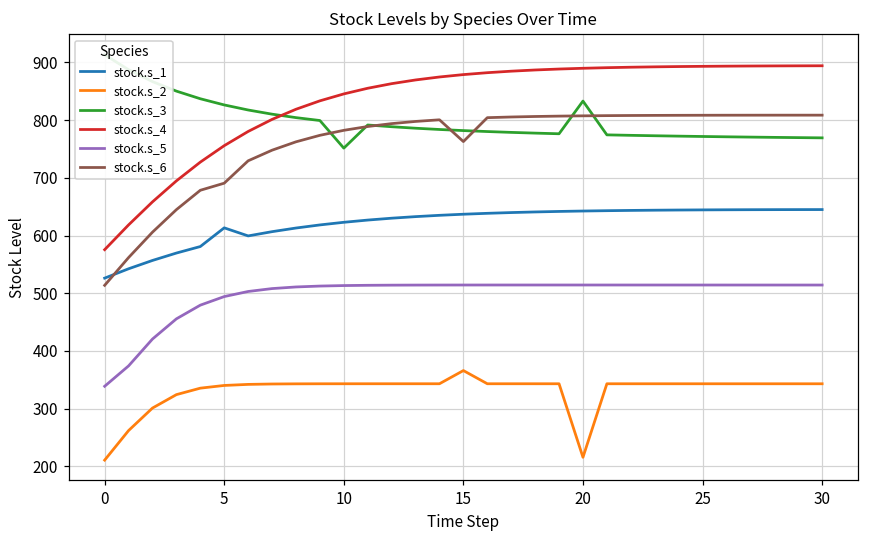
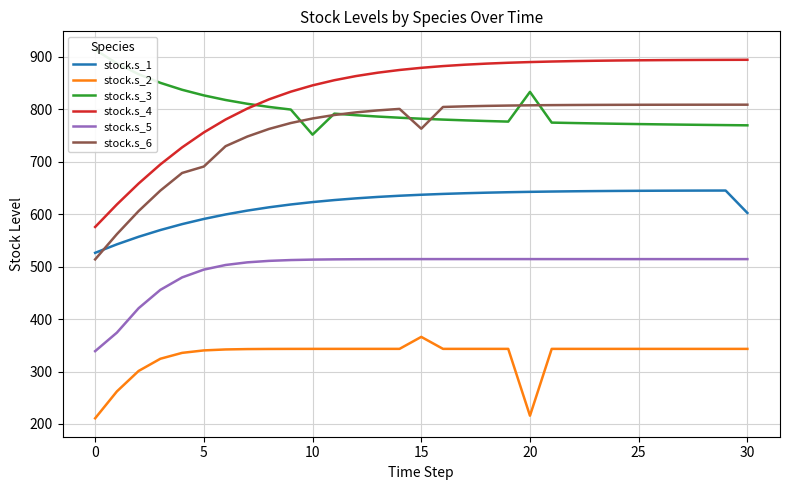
stock.s_1, 5: 610 -> 590
stock.s_1, 30: 650 -> 600
